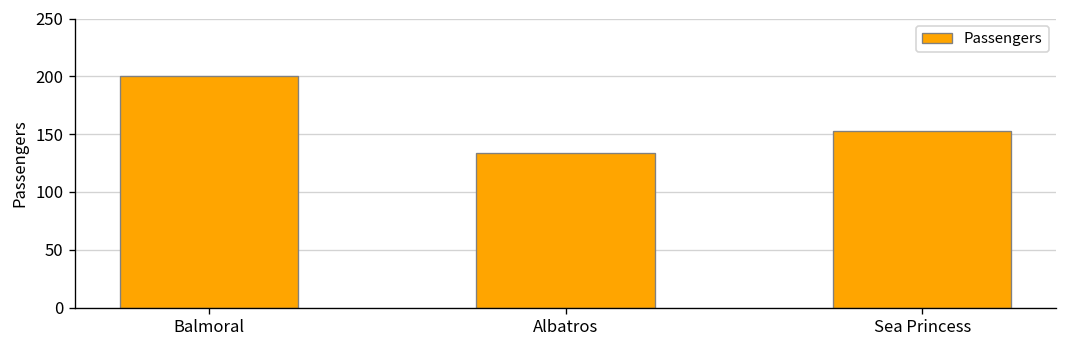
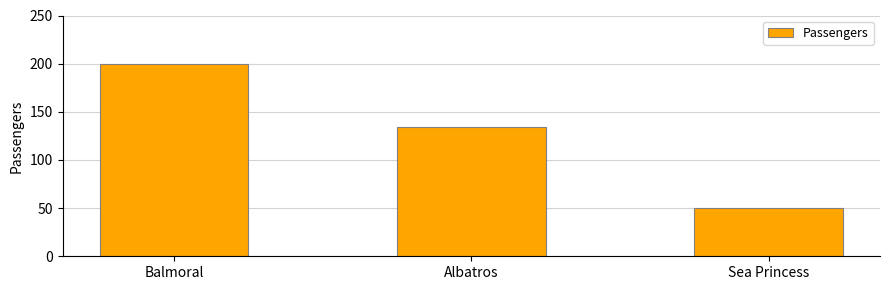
Sea Princess: 150 -> 50
